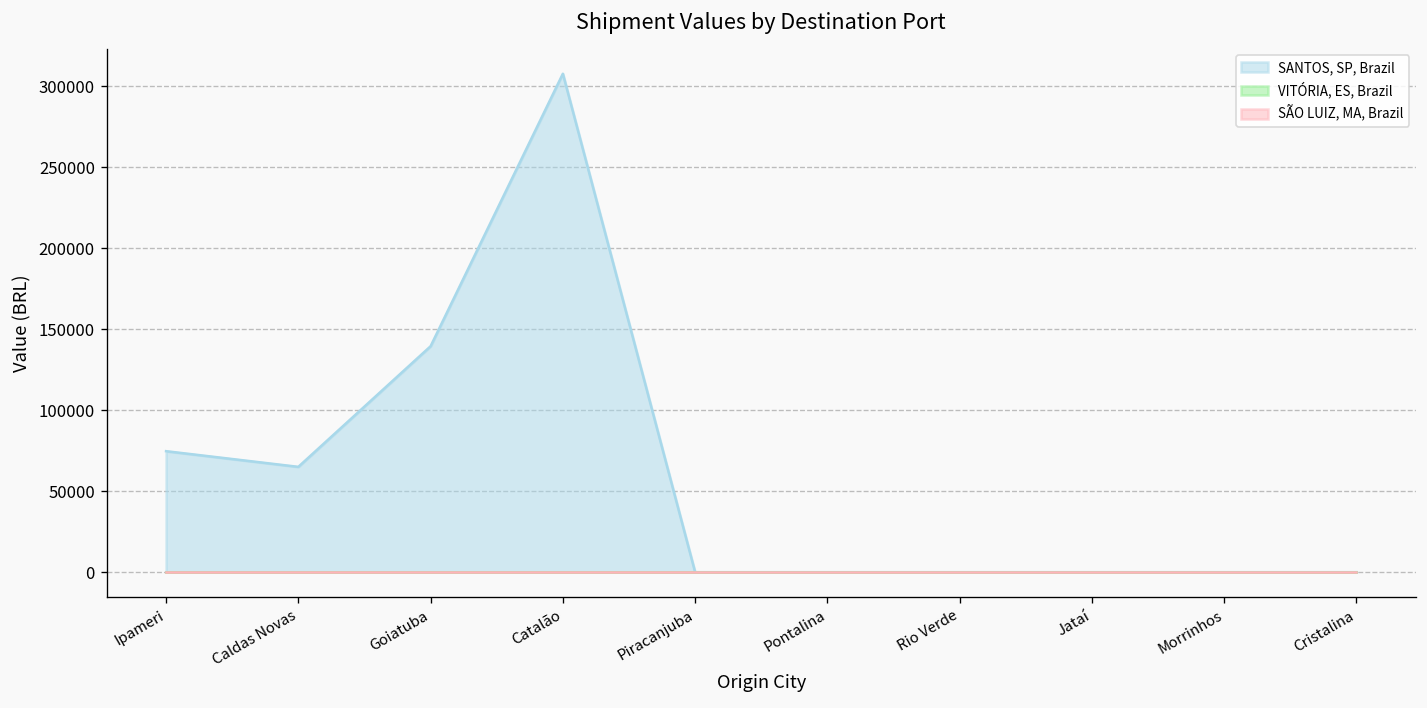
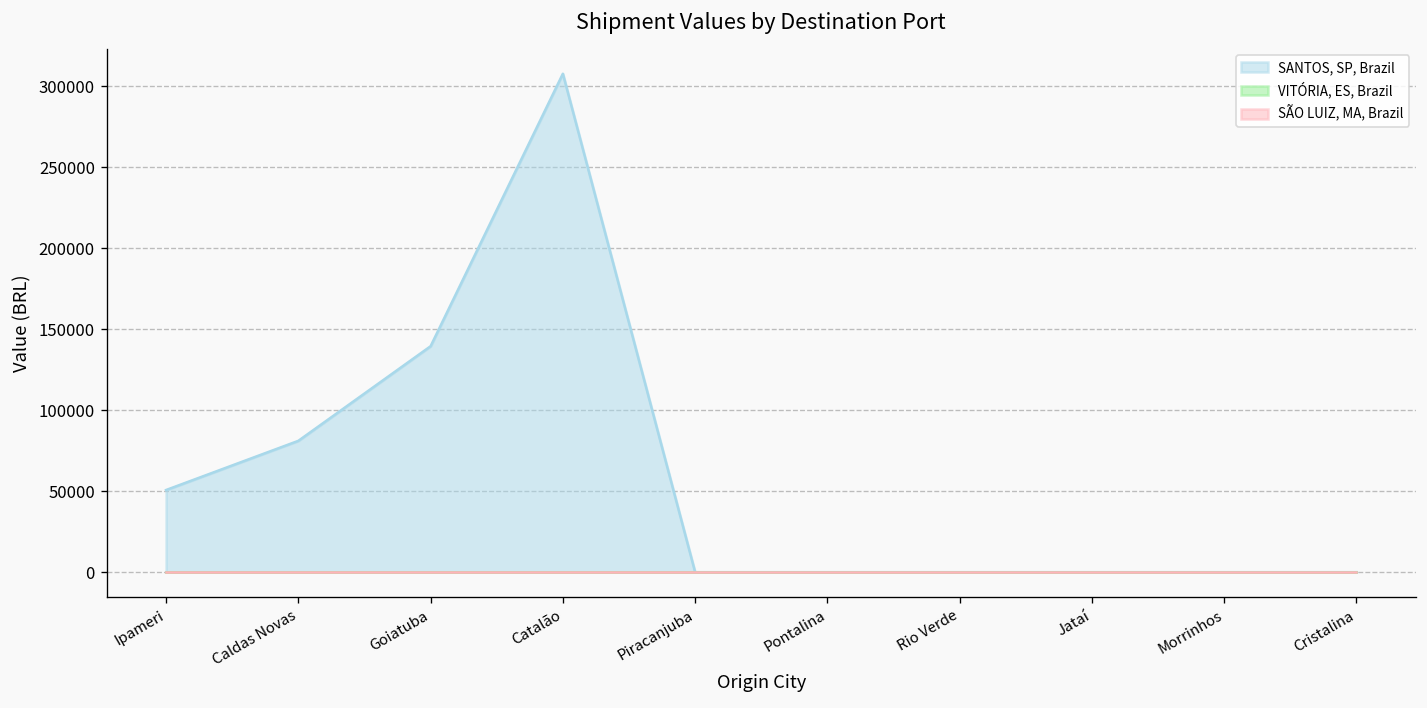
SANTOS, SP, Brazil, Ipameri: 75000 -> 51000
SANTOS, SP, Brazil, Caldas Novas: 65000 -> 81000
